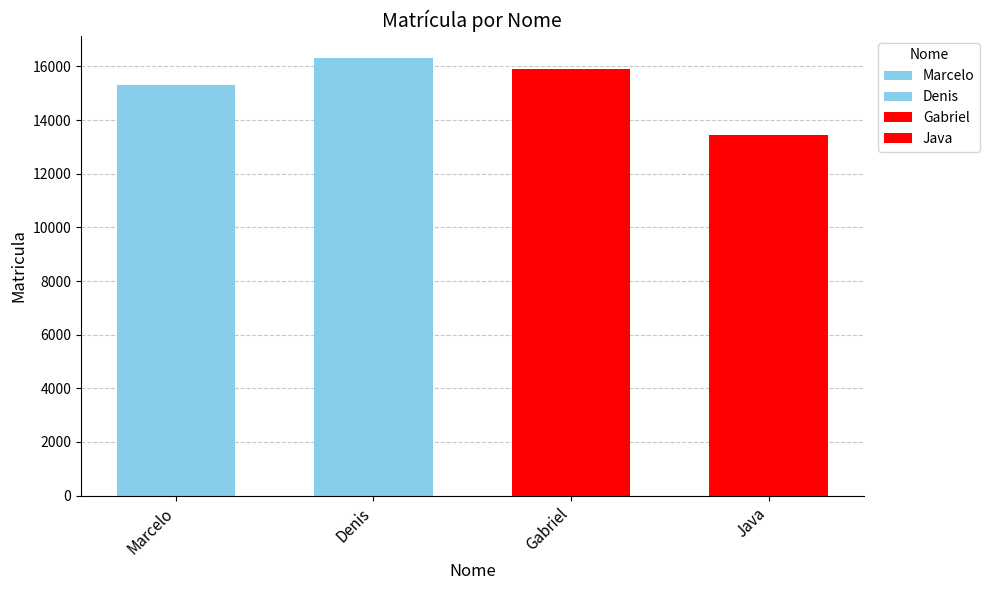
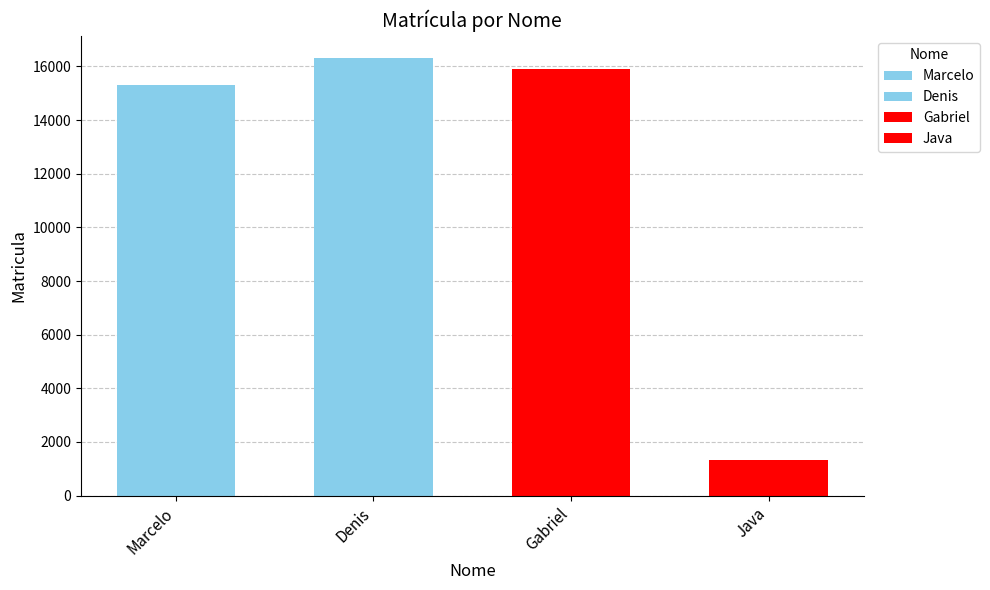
Java: 13400 -> 1300
